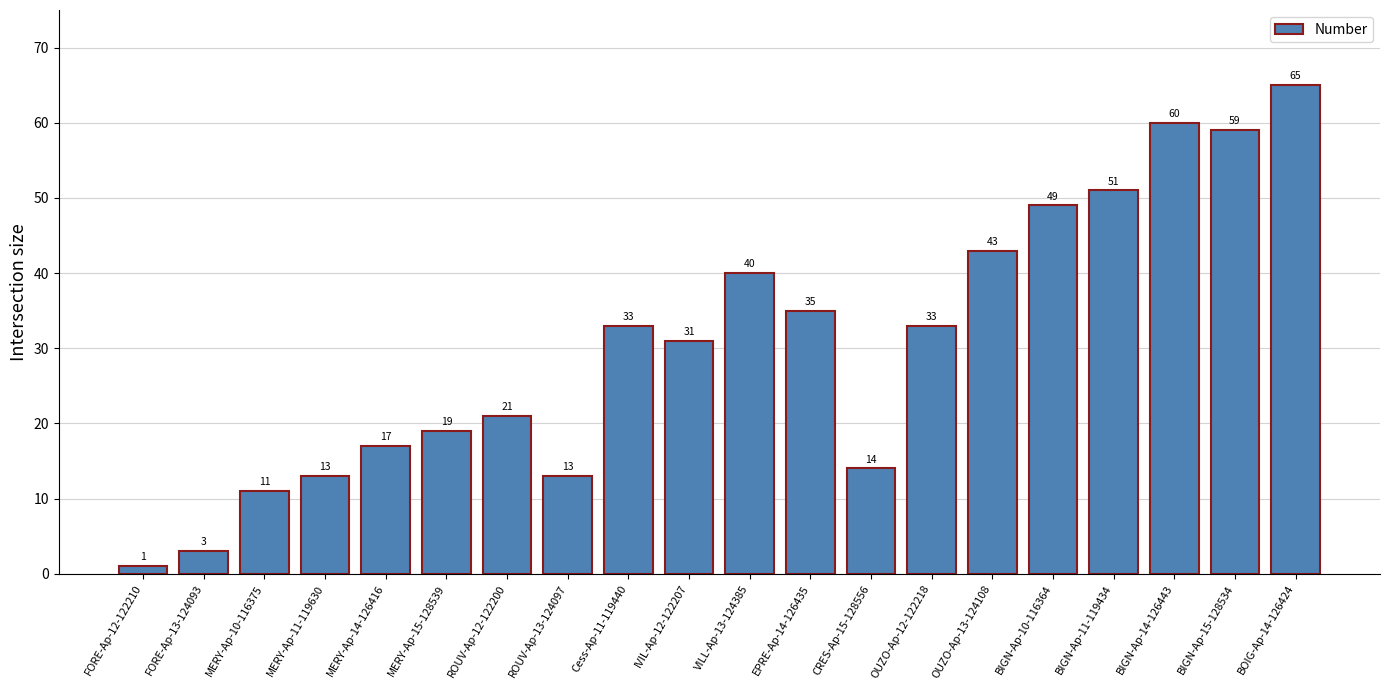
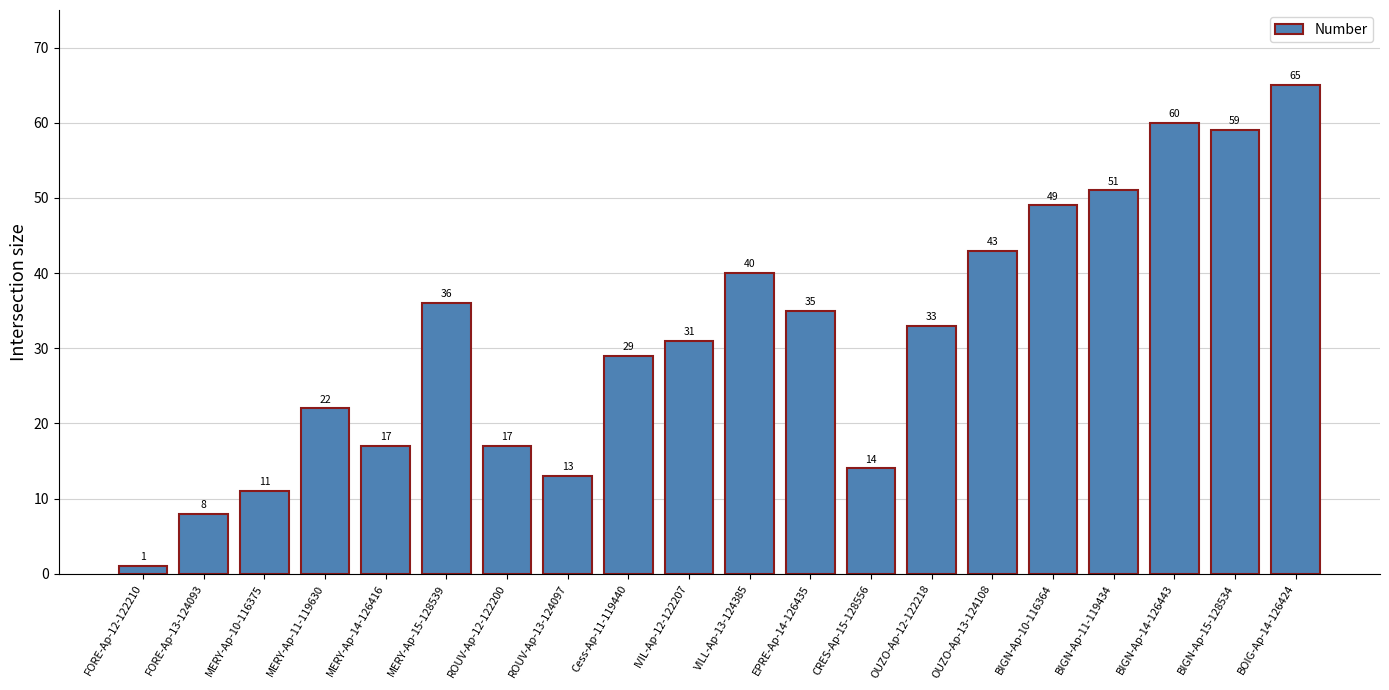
FORE-Ap-13-124093: 3 -> 8
MERY-Ap-11-119630: 13 -> 22
MERY-Ap-15-128539: 19 -> 36
ROUV-Ap-12-122200: 21 -> 17
Cess-Ap-11-119440: 33 -> 29
